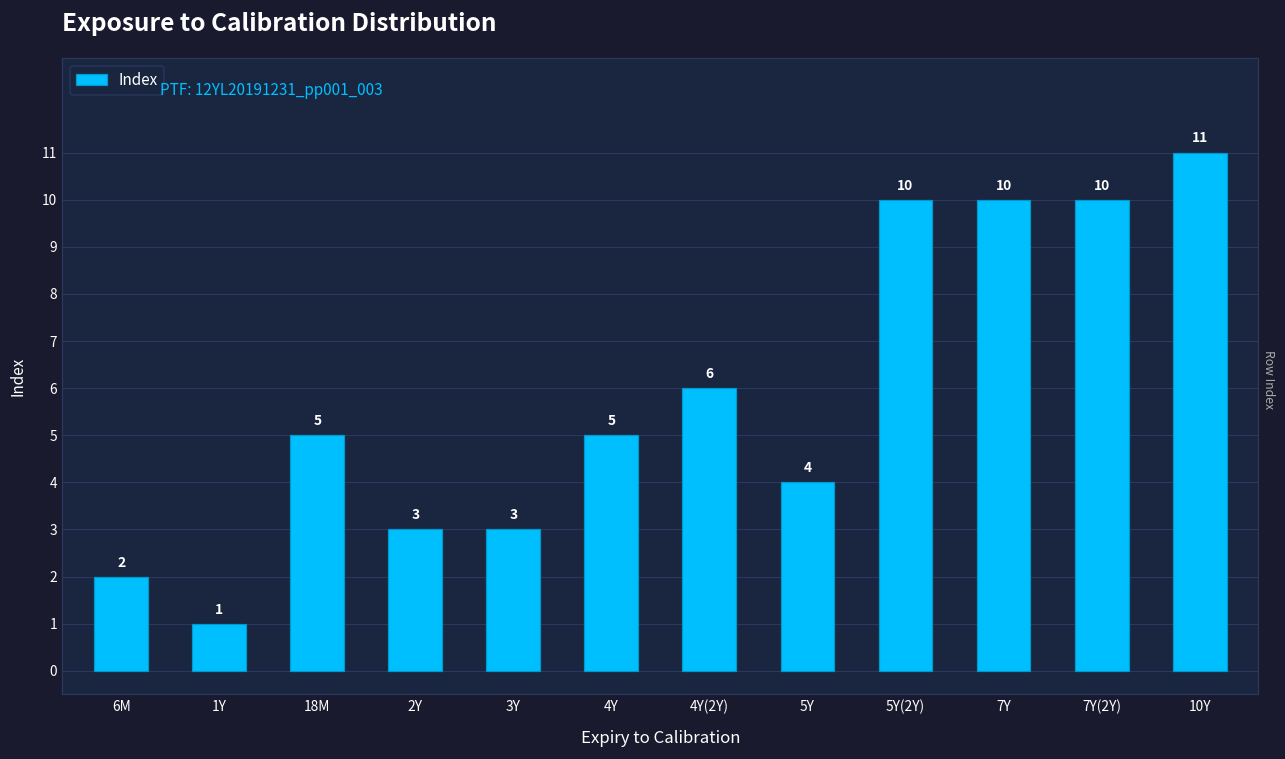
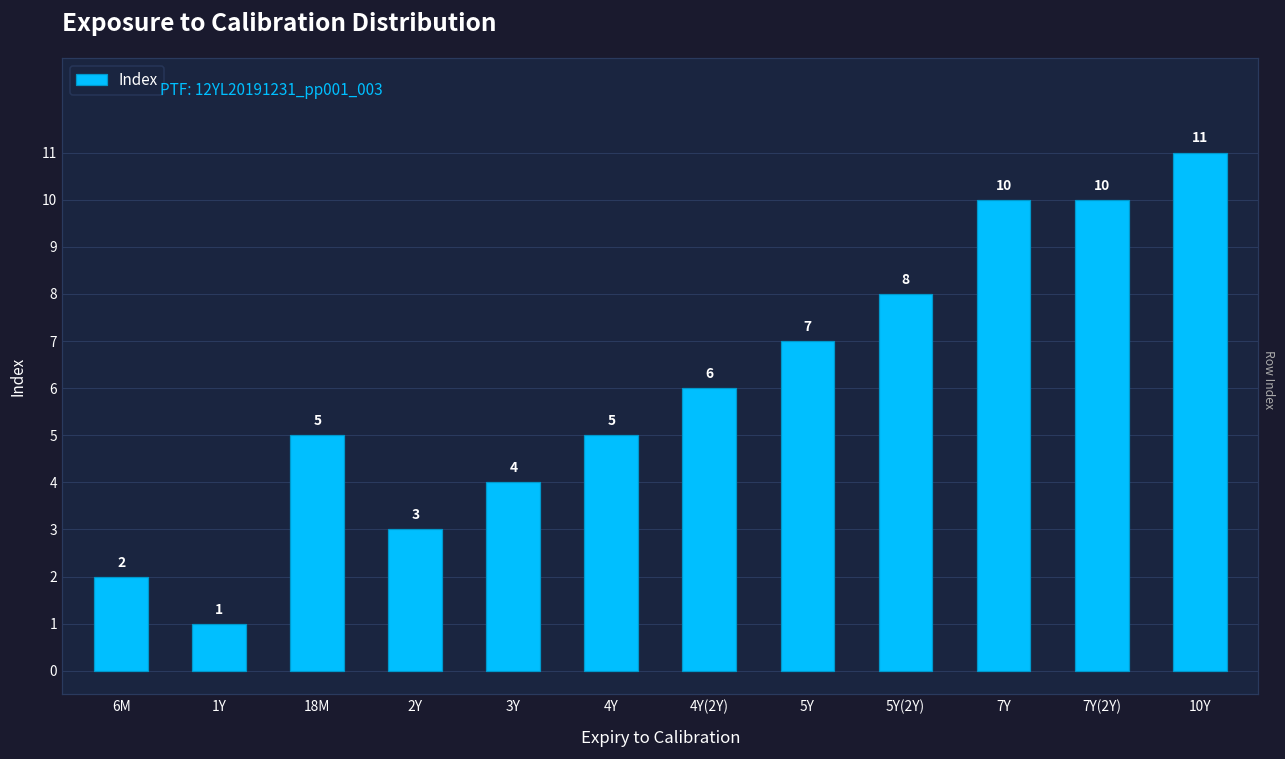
3Y: 3 -> 4
5Y: 4 -> 7
5Y(2Y): 10 -> 8
